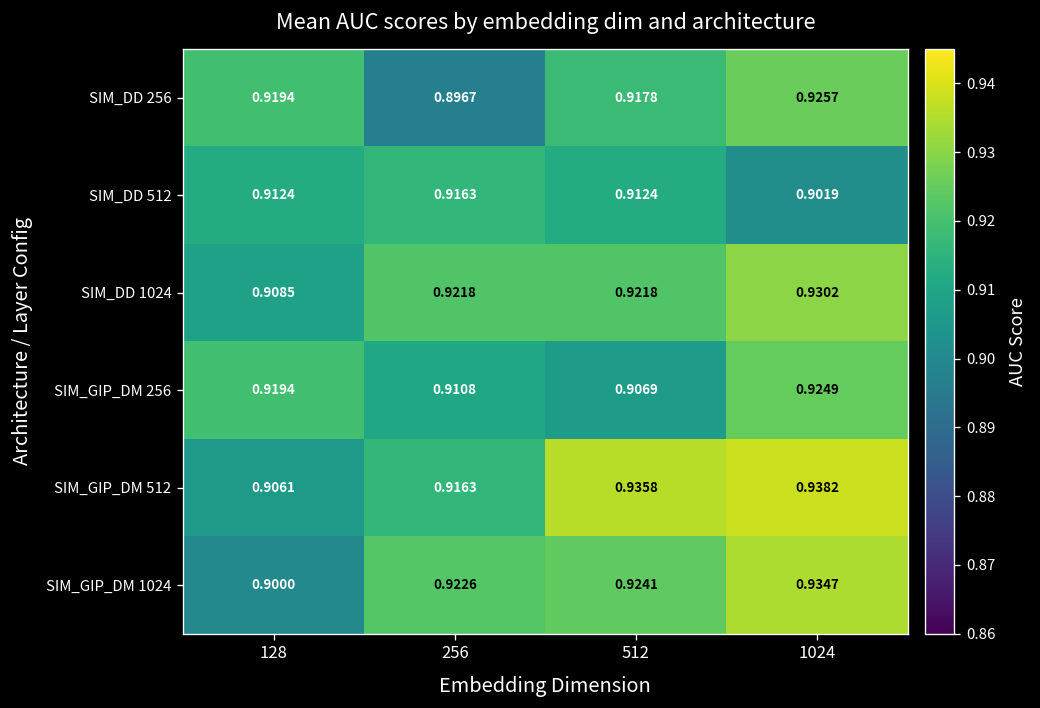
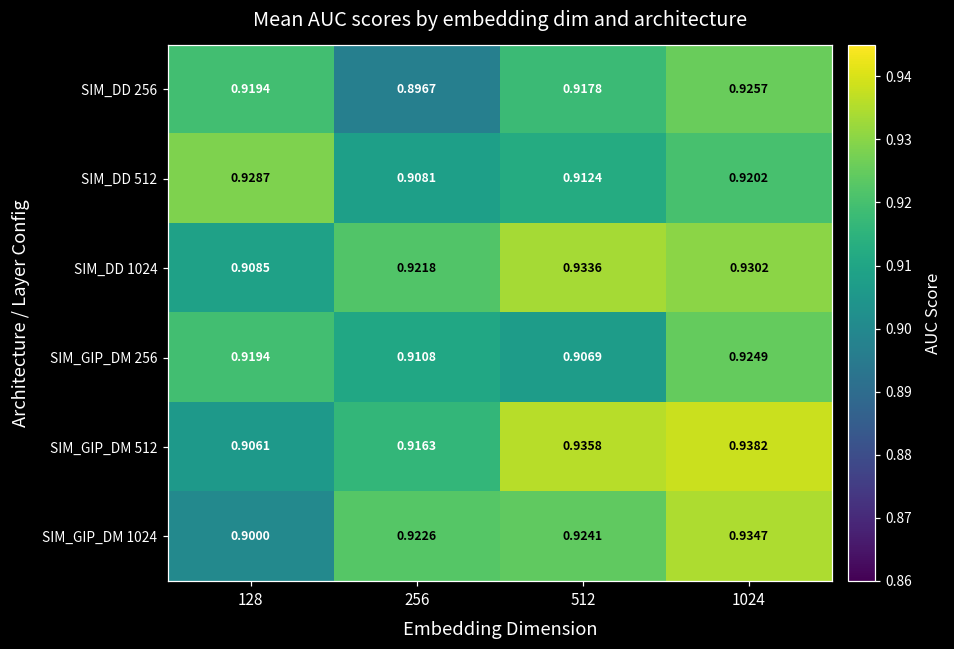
SIM_DD 512, 128: 0.9124 -> 0.9287
SIM_DD 512, 256: 0.9163 -> 0.9081
SIM_DD 512, 1024: 0.9019 -> 0.9202
SIM_DD 1024, 512: 0.9218 -> 0.9336
